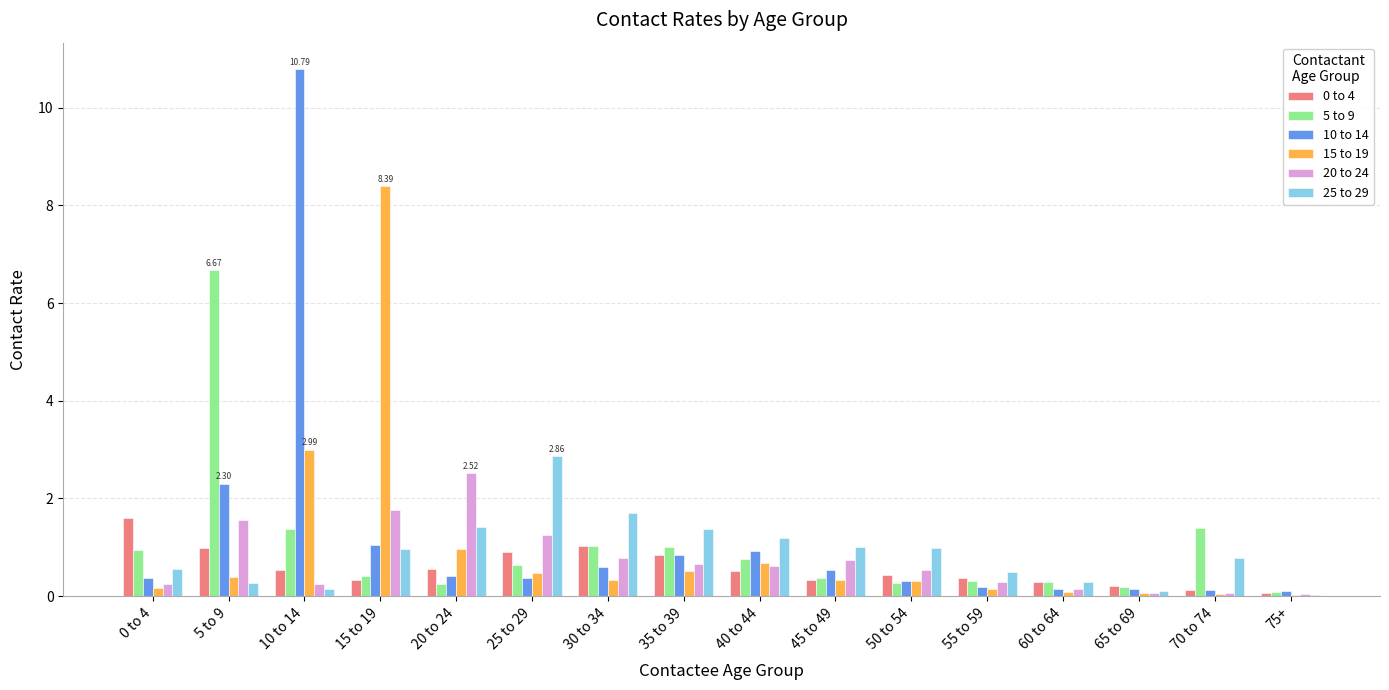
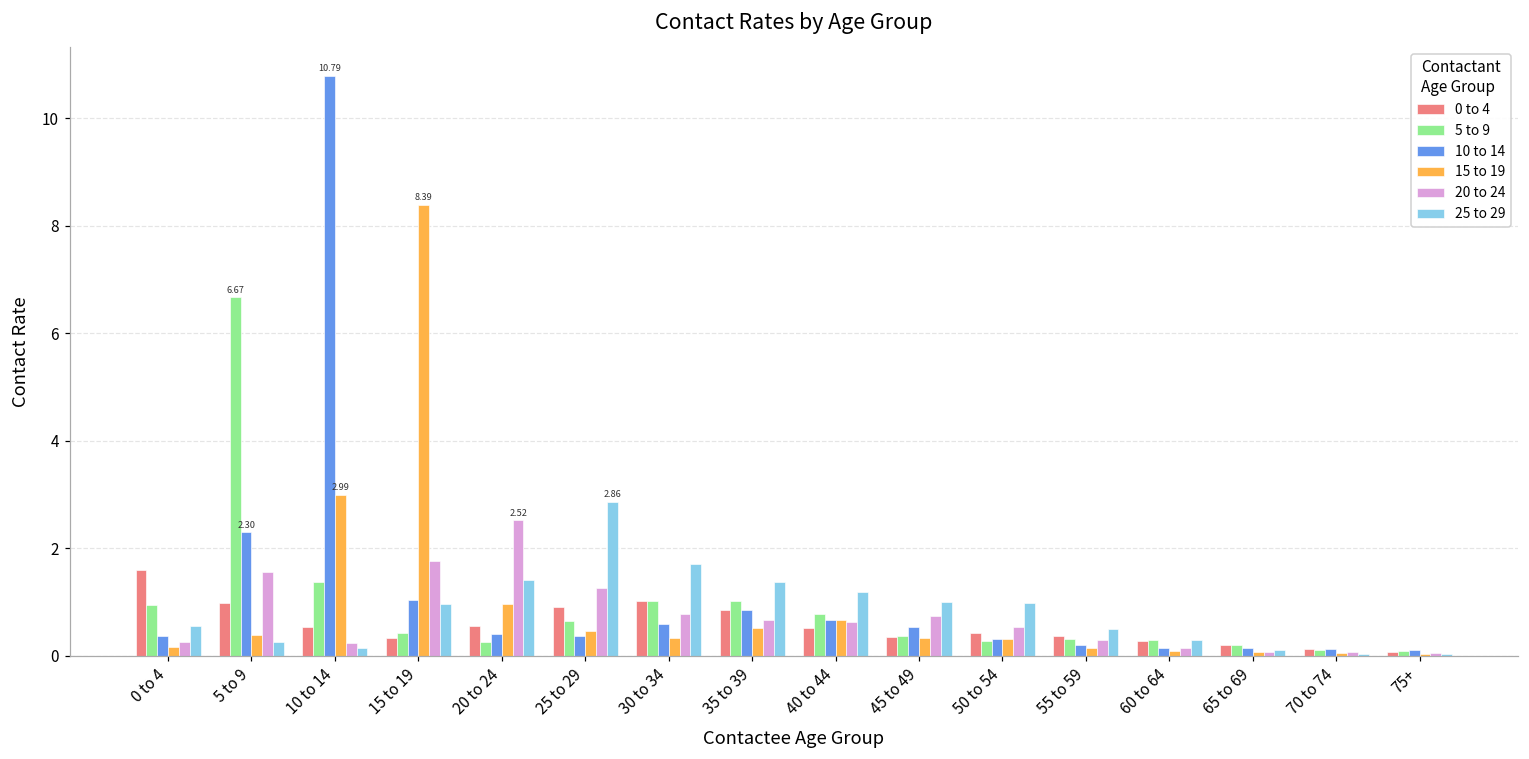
10 to 14, 40 to 44: 0.9 -> 0.7
5 to 9, 70 to 74: 1.4 -> 0.1
25 to 29, 70 to 74: 0.8 -> 0.0
